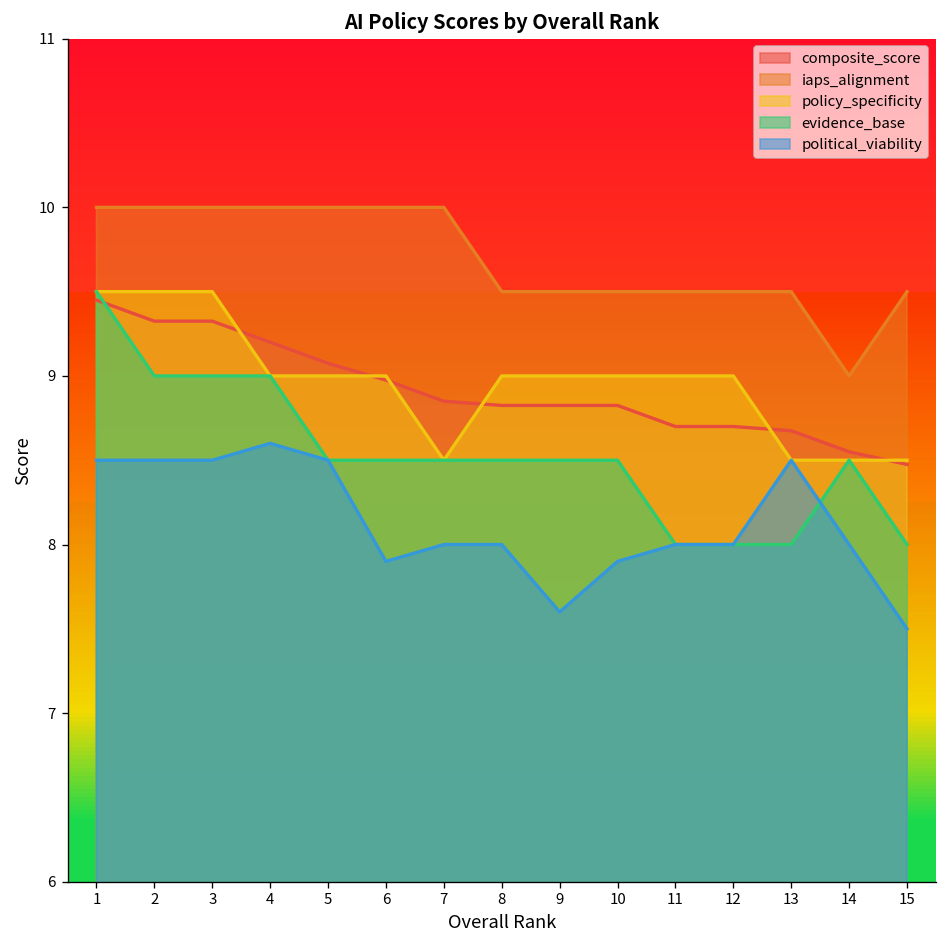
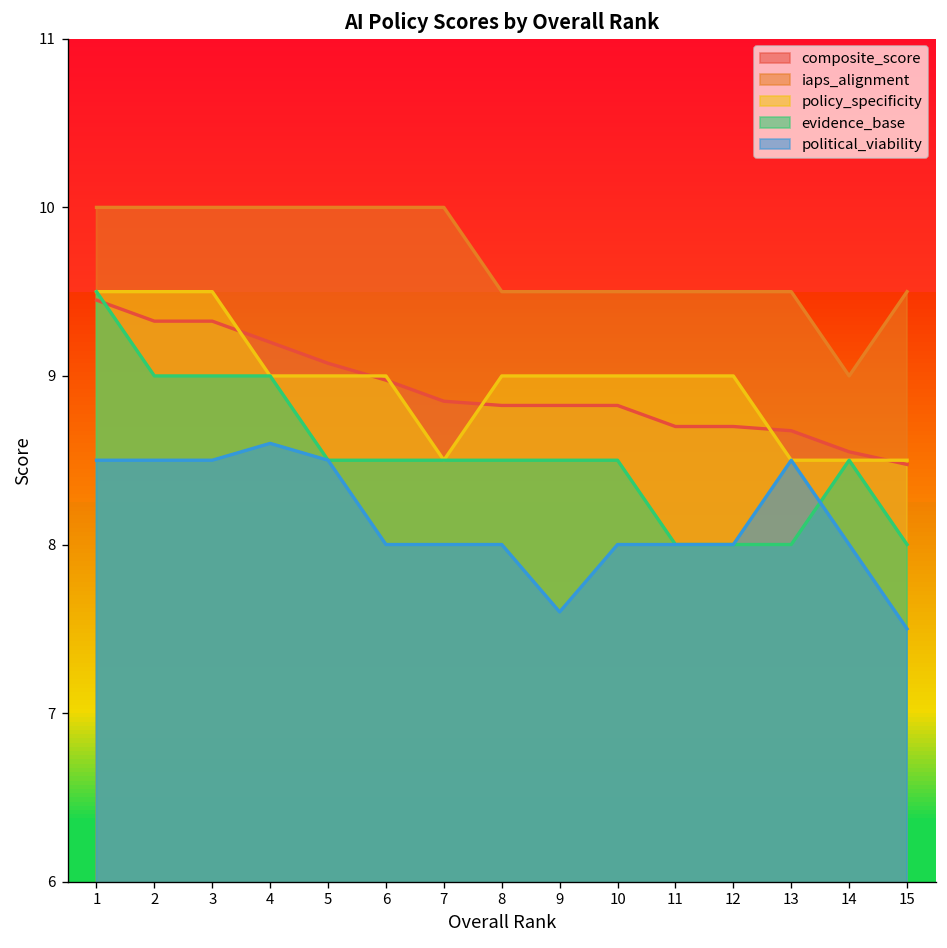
political_viability, 6: 7.9 -> 8.0
political_viability, 10: 7.9 -> 8.0
